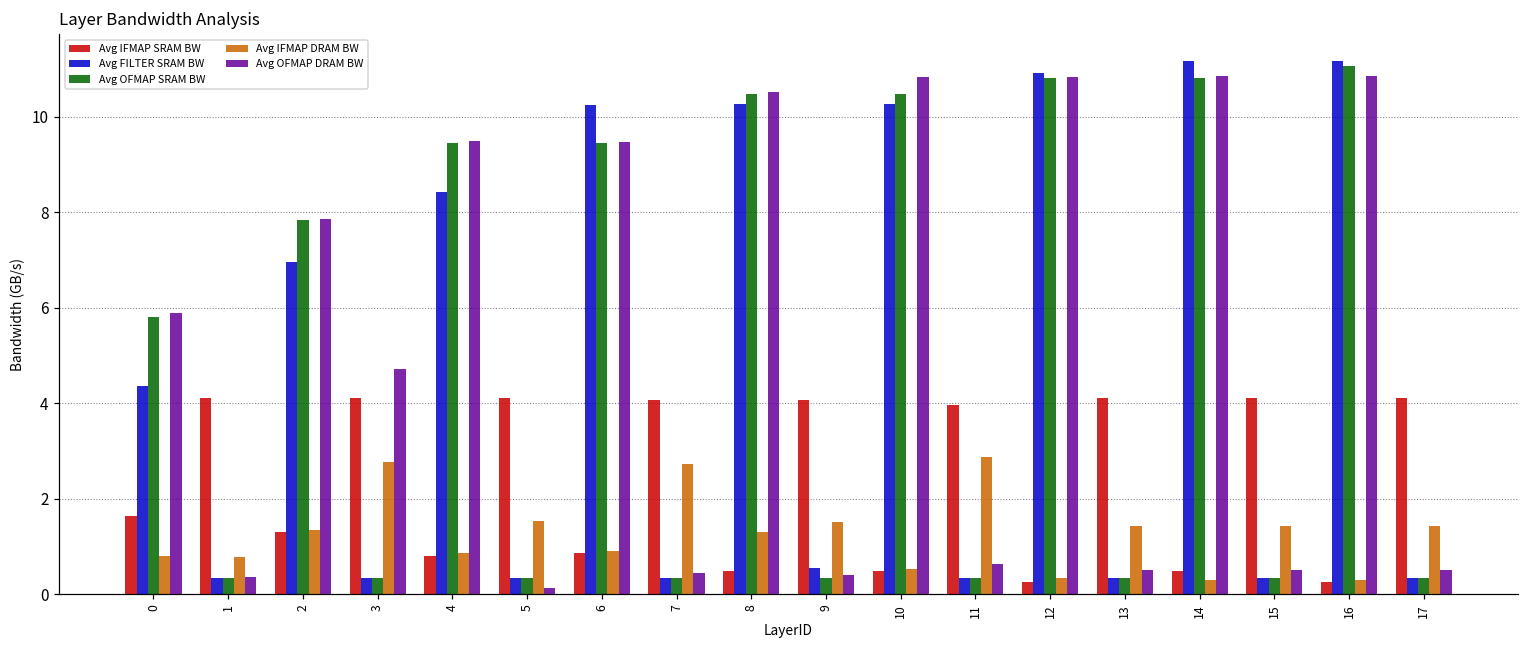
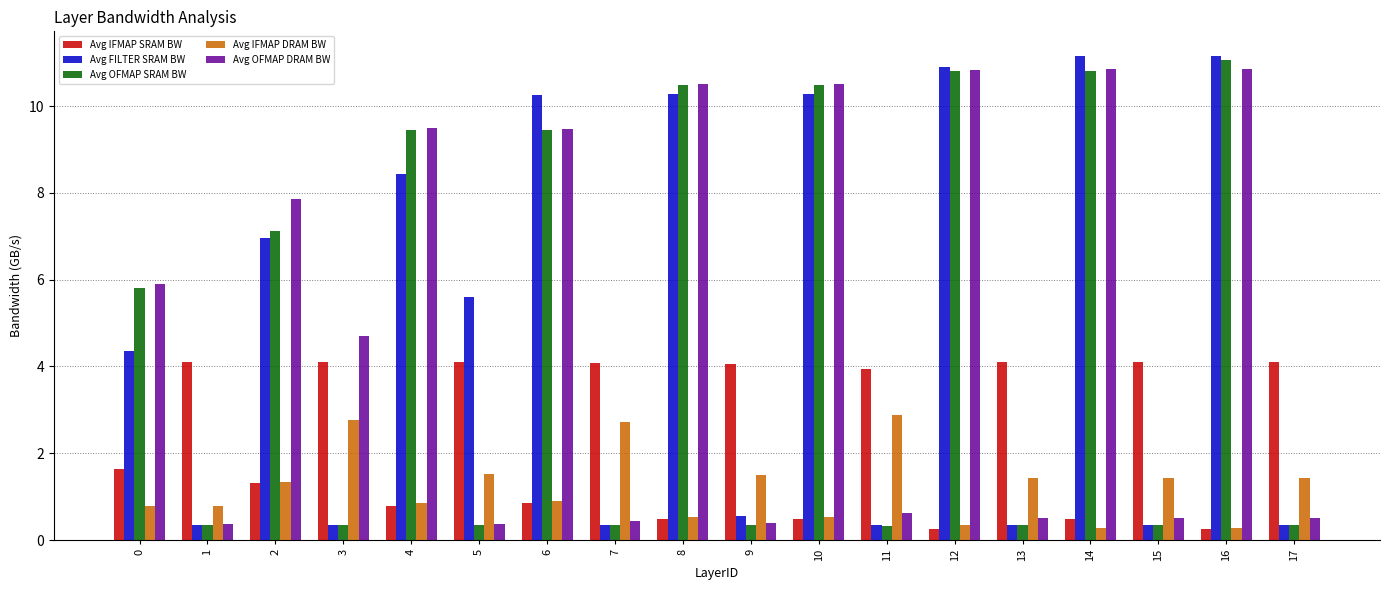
Avg OFMAP SRAM BW, 2: 7.8 -> 7.1
Avg FILTER SRAM BW, 5: 0.3 -> 5.6
Avg OFMAP DRAM BW, 5: 0.1 -> 0.4
Avg IFMAP DRAM BW, 8: 1.3 -> 0.5
Avg OFMAP DRAM BW, 10: 10.8 -> 10.5
